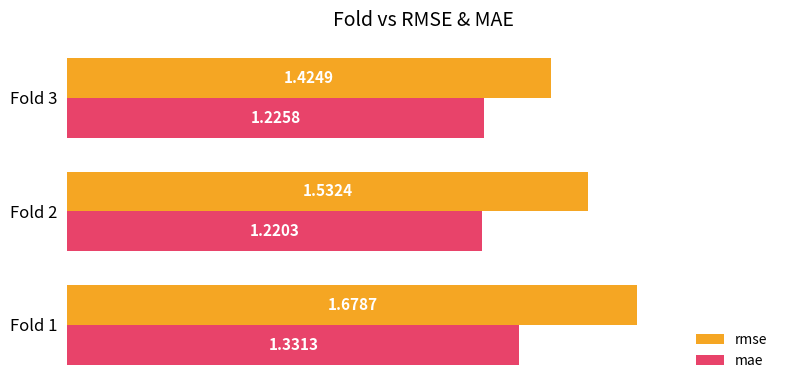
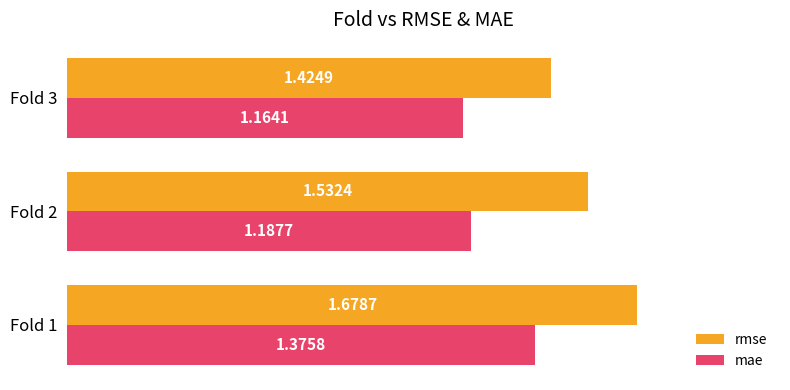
mae, Fold 3: 1.2258 -> 1.1641
mae, Fold 2: 1.2203 -> 1.1877
mae, Fold 1: 1.3313 -> 1.3758
